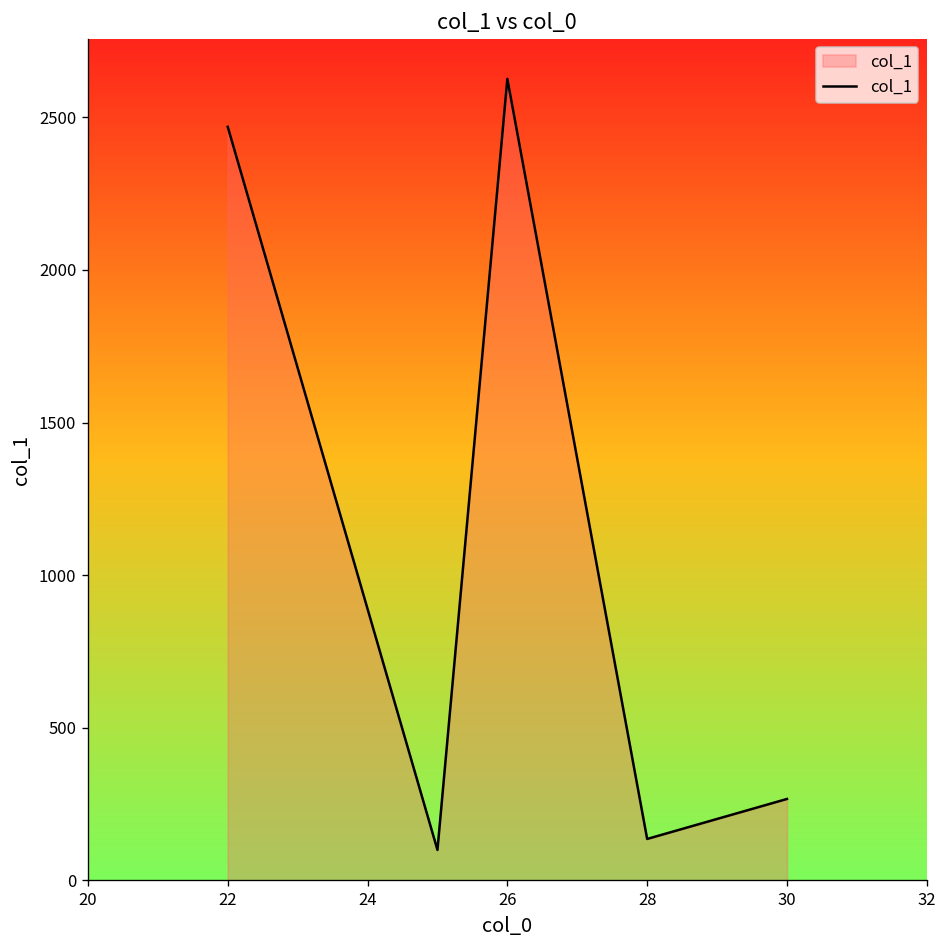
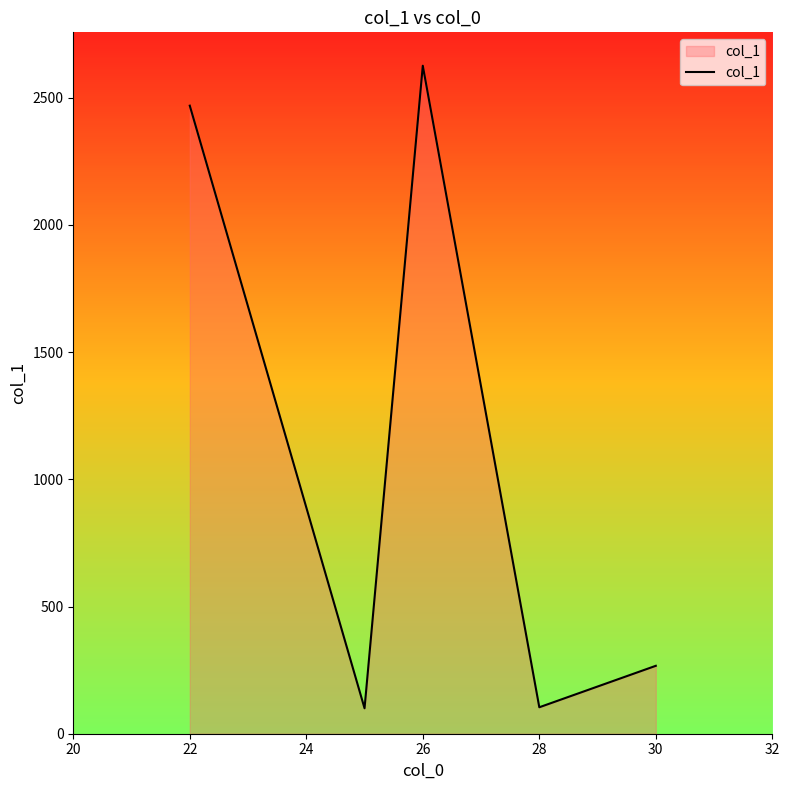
28: 140 -> 100
